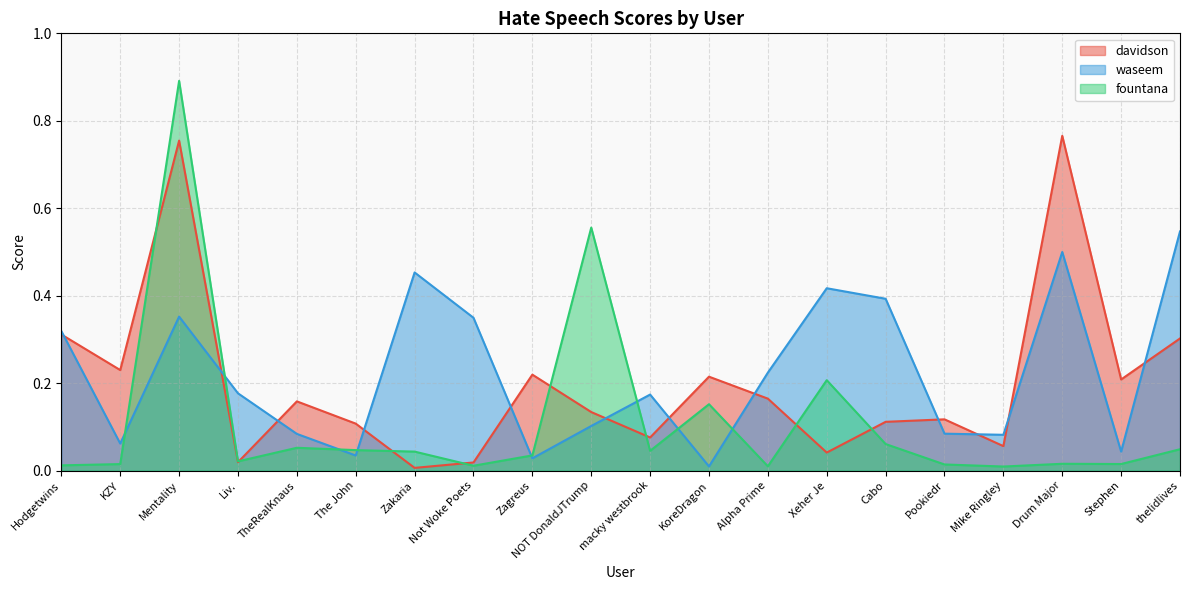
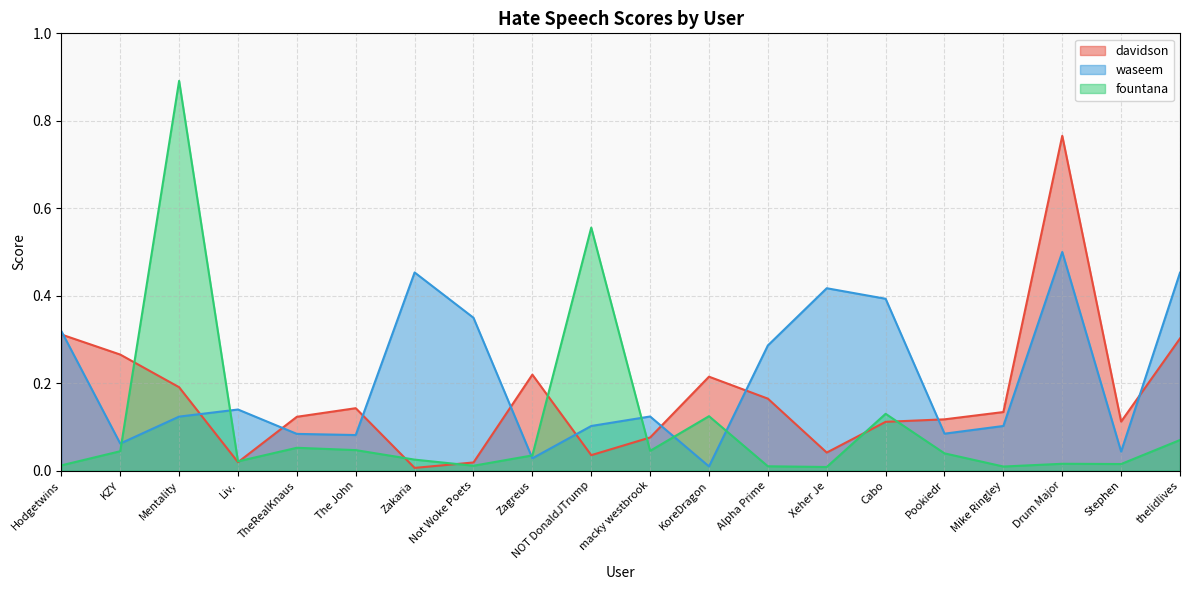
davidson, KZY: 0.23 -> 0.27
fountana, KZY: 0.01 -> 0.04
davidson, Mentality: 0.75 -> 0.19
waseem, Mentality: 0.35 -> 0.12
waseem, Liv.: 0.18 -> 0.14
davidson, TheRealKnaus: 0.16 -> 0.12
davidson, The John: 0.11 -> 0.14
waseem, The John: 0.03 -> 0.08
fountana, Zakaria: 0.04 -> 0.03
davidson, NOT DonaldJTrump: 0.13 -> 0.04
waseem, macky westbrook: 0.17 -> 0.12
fountana, KoreDragon: 0.15 -> 0.12
waseem, Alpha Prime: 0.22 -> 0.29
fountana, Xeher Je: 0.21 -> 0.01
fountana, Cabo: 0.06 -> 0.13
fountana, Pookiedr: 0.01 -> 0.04
davidson, Mike Ringley: 0.06 -> 0.13
waseem, Mike Ringley: 0.08 -> 0.10
davidson, Stephen: 0.21 -> 0.11
waseem, thelidlives: 0.55 -> 0.45
fountana, thelidlives: 0.05 -> 0.07
